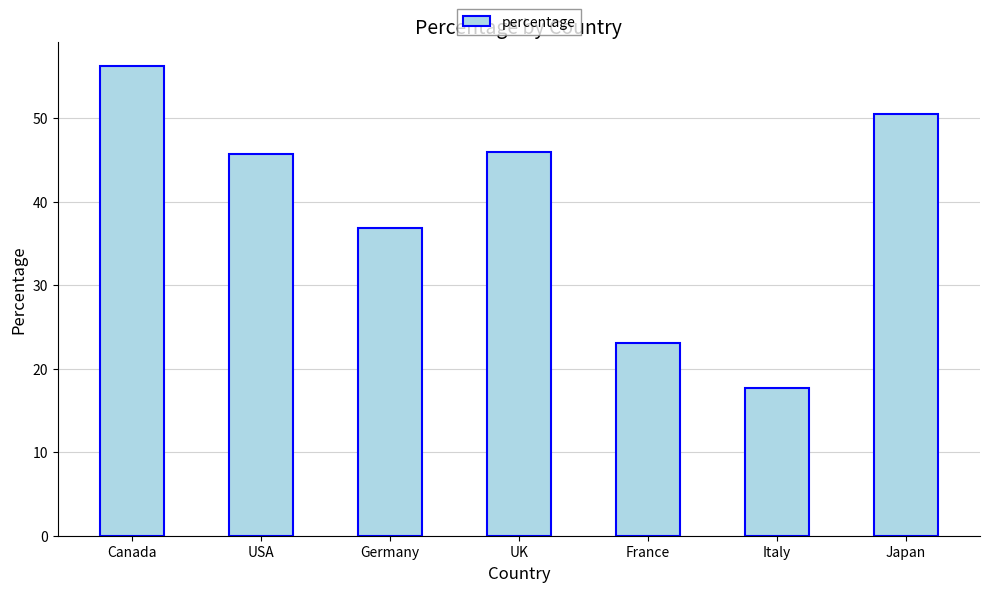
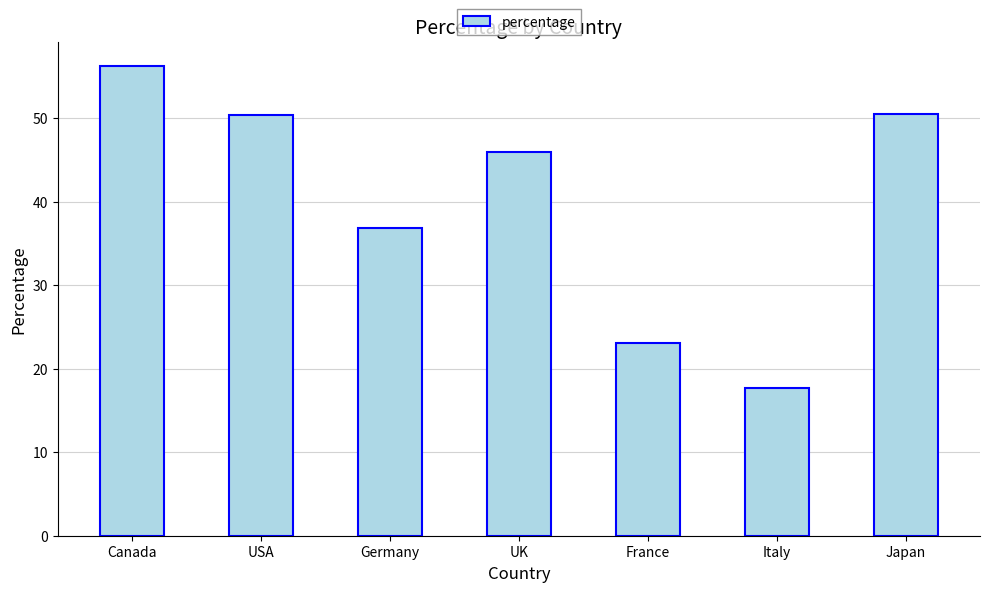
USA: 46 -> 50
